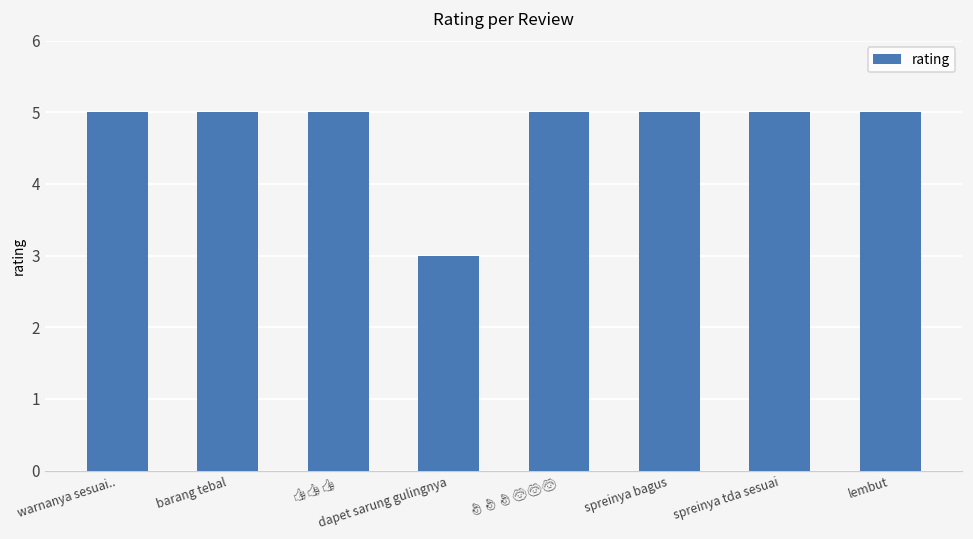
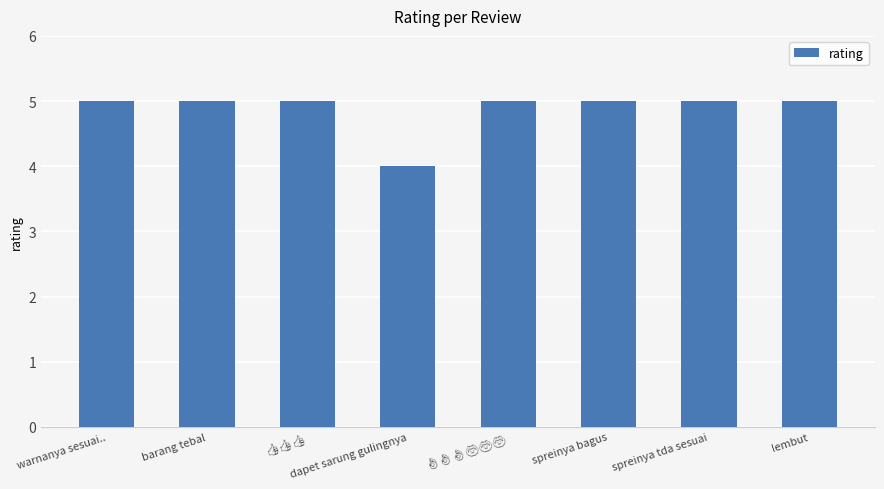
dapet sarung gulingnya: 3 -> 4
